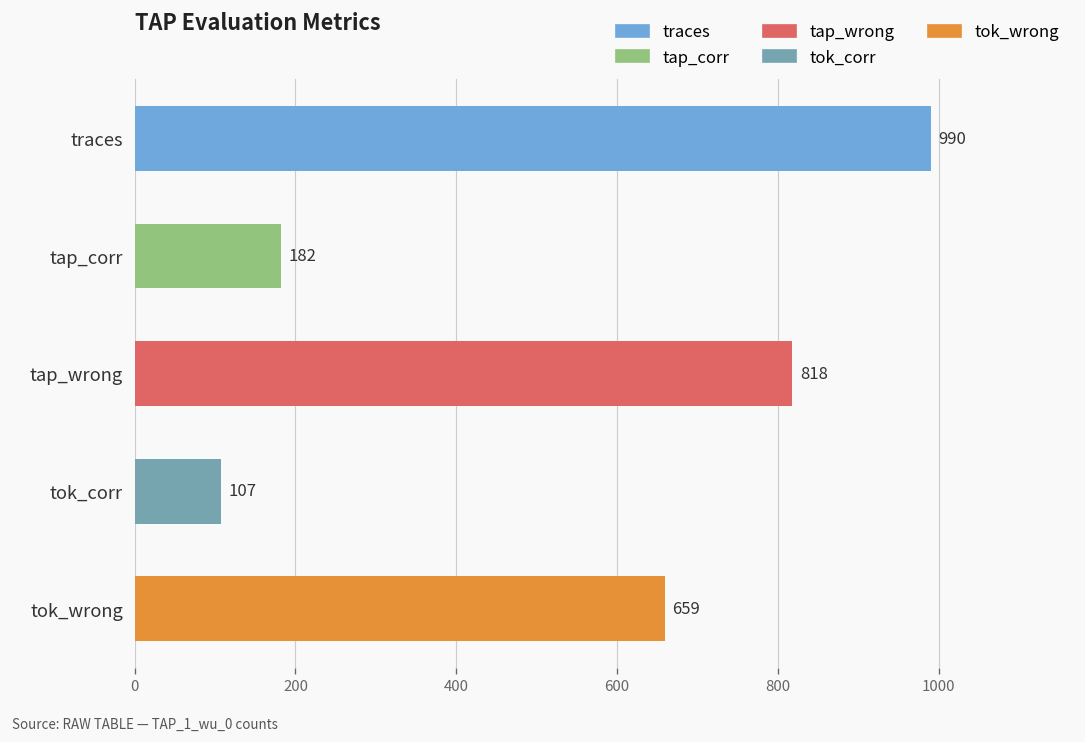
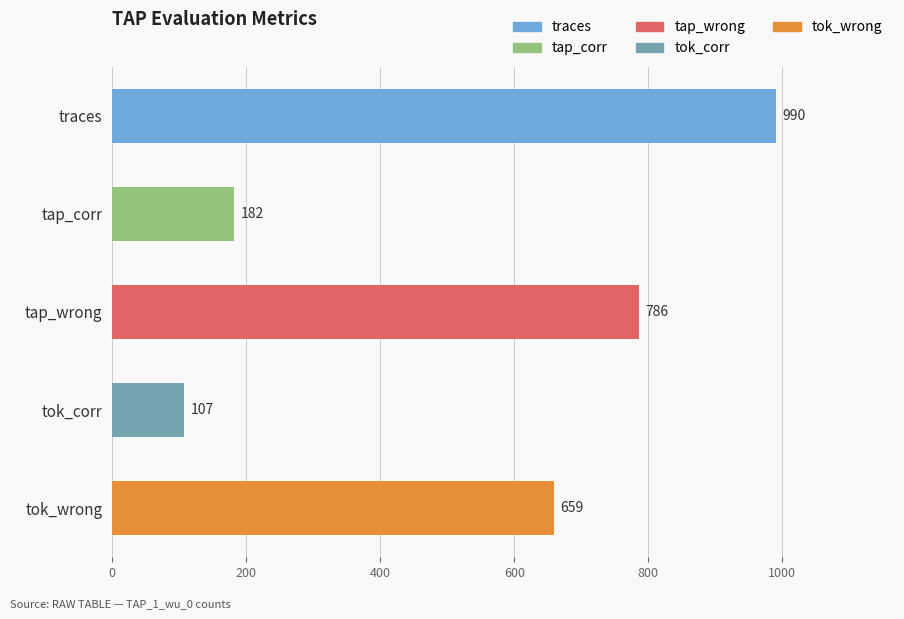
tap_wrong: 818 -> 786
